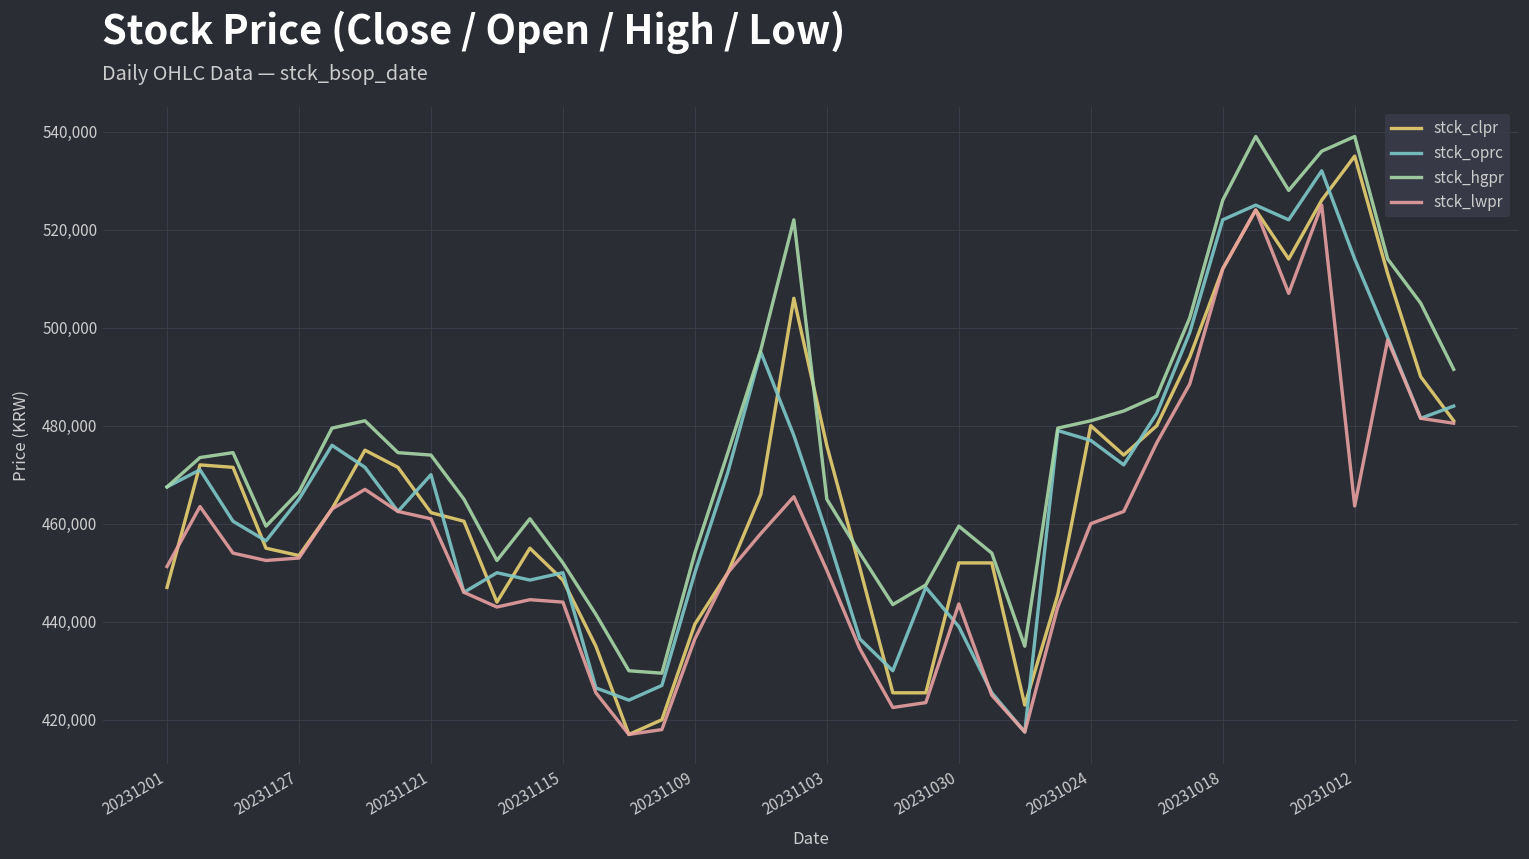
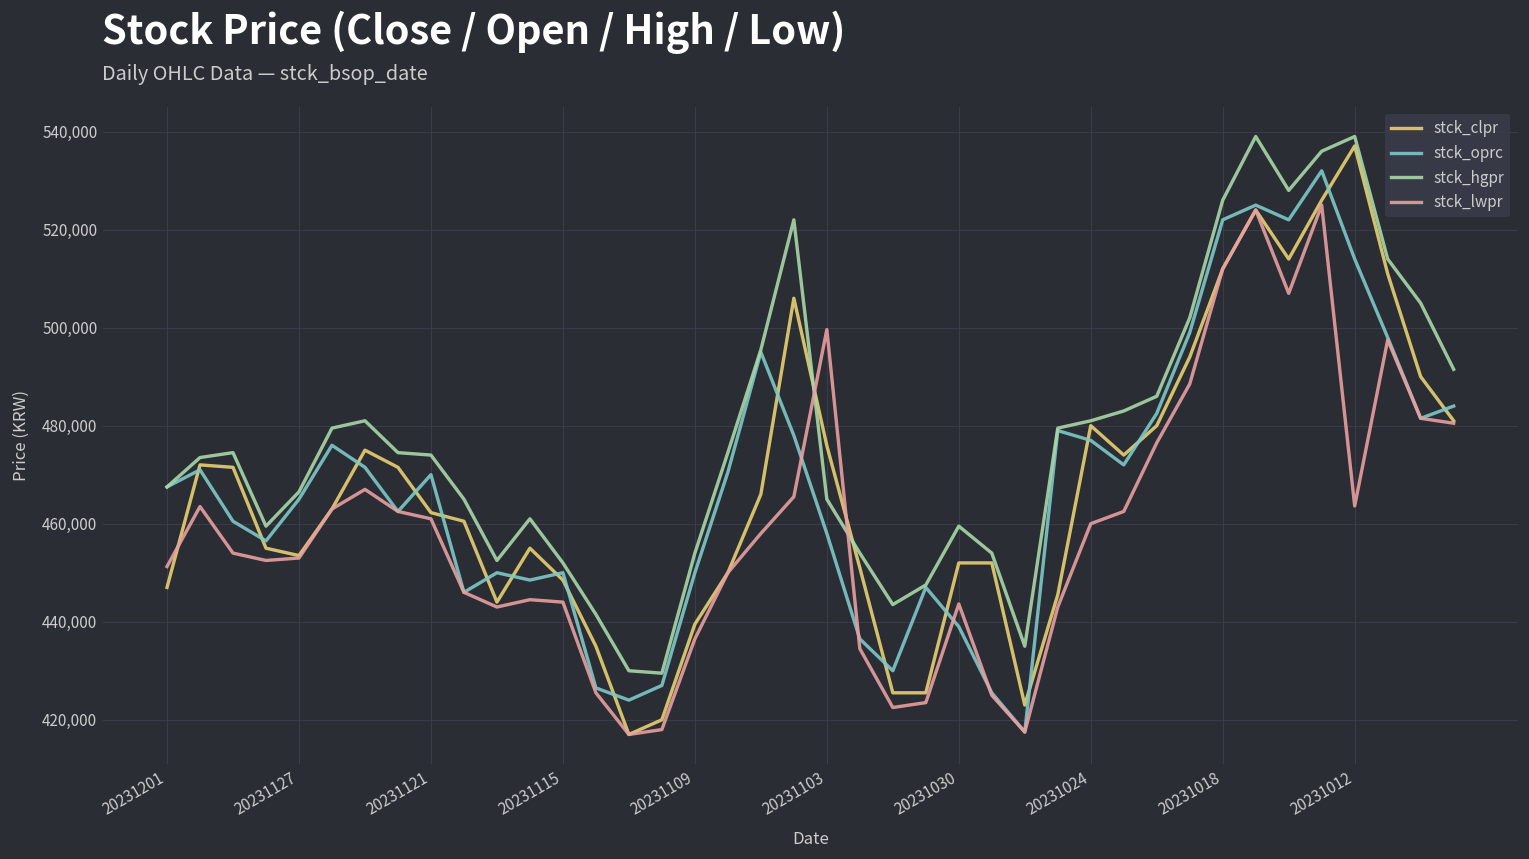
stck_lwpr, 20231103: 451,000 -> 500,000
stck_clpr, 20231012: 535,000 -> 537,000
